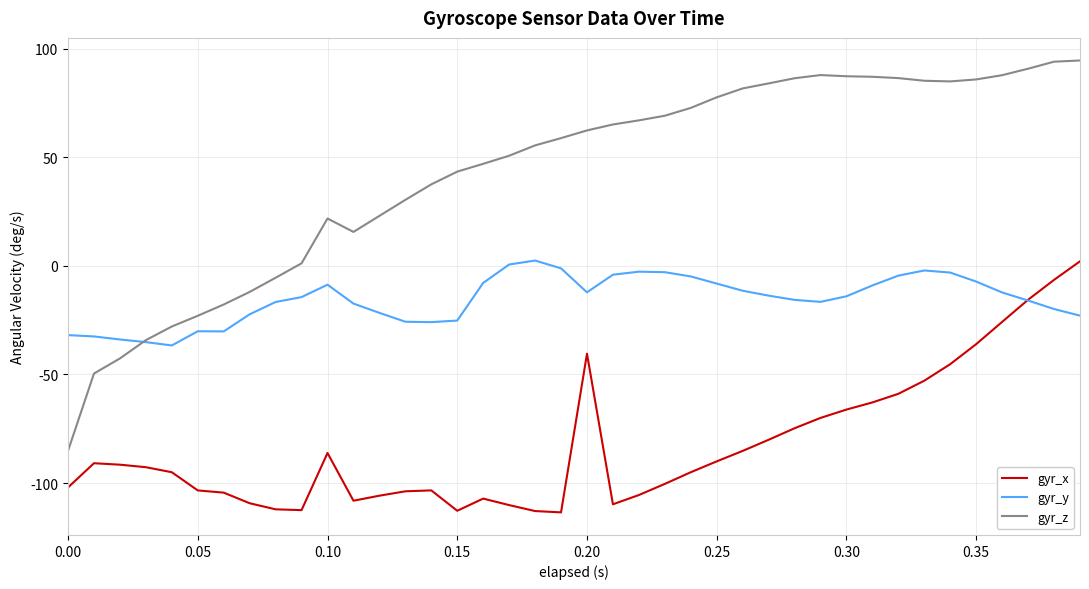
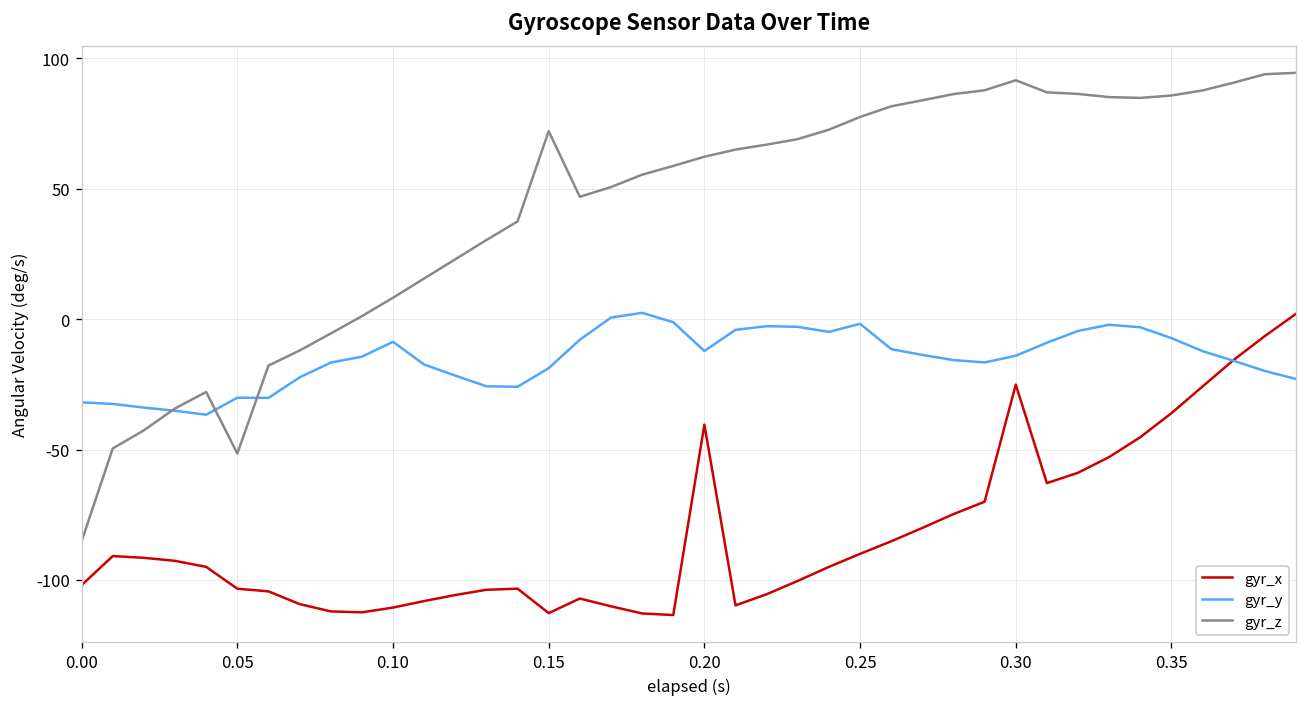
gyr_z, 0.05: -23 -> -52
gyr_x, 0.10: -86 -> -111
gyr_z, 0.10: 22 -> 8
gyr_y, 0.15: -25 -> -19
gyr_z, 0.15: 43 -> 72
gyr_y, 0.25: -8 -> -2
gyr_x, 0.30: -66 -> -25
gyr_z, 0.30: 87 -> 92
